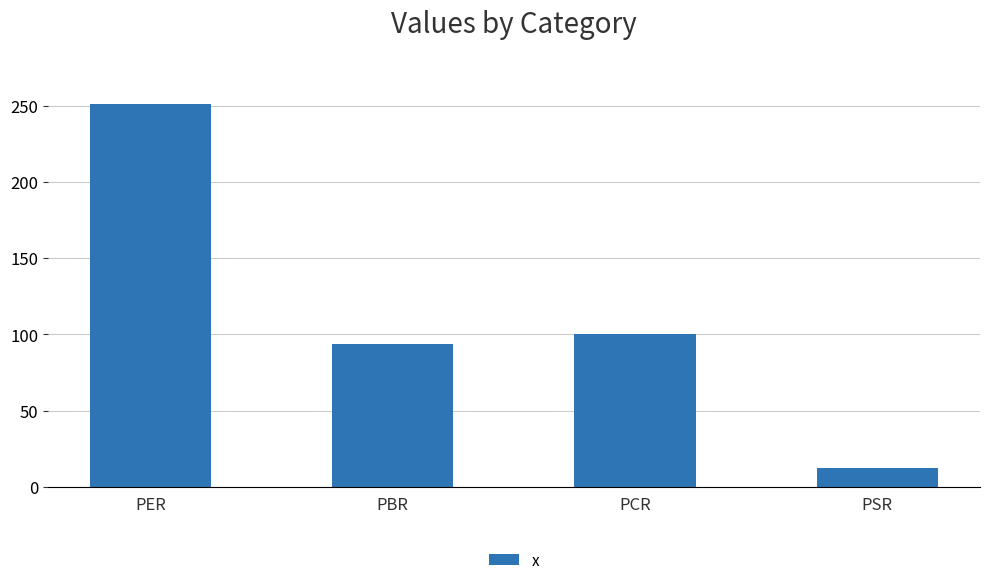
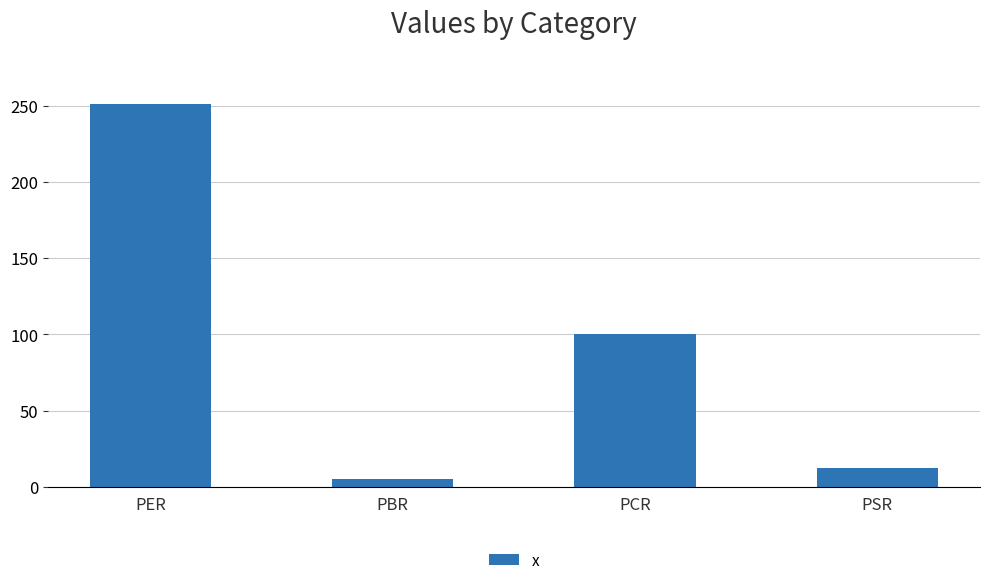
PBR: 94 -> 5
